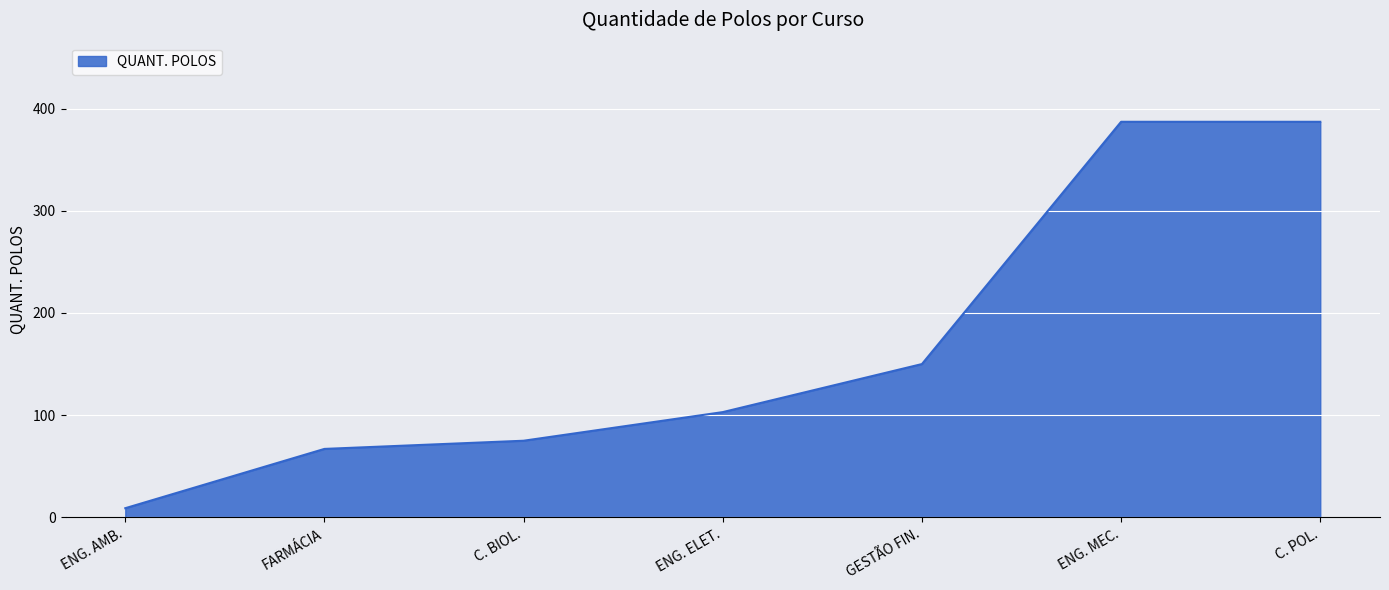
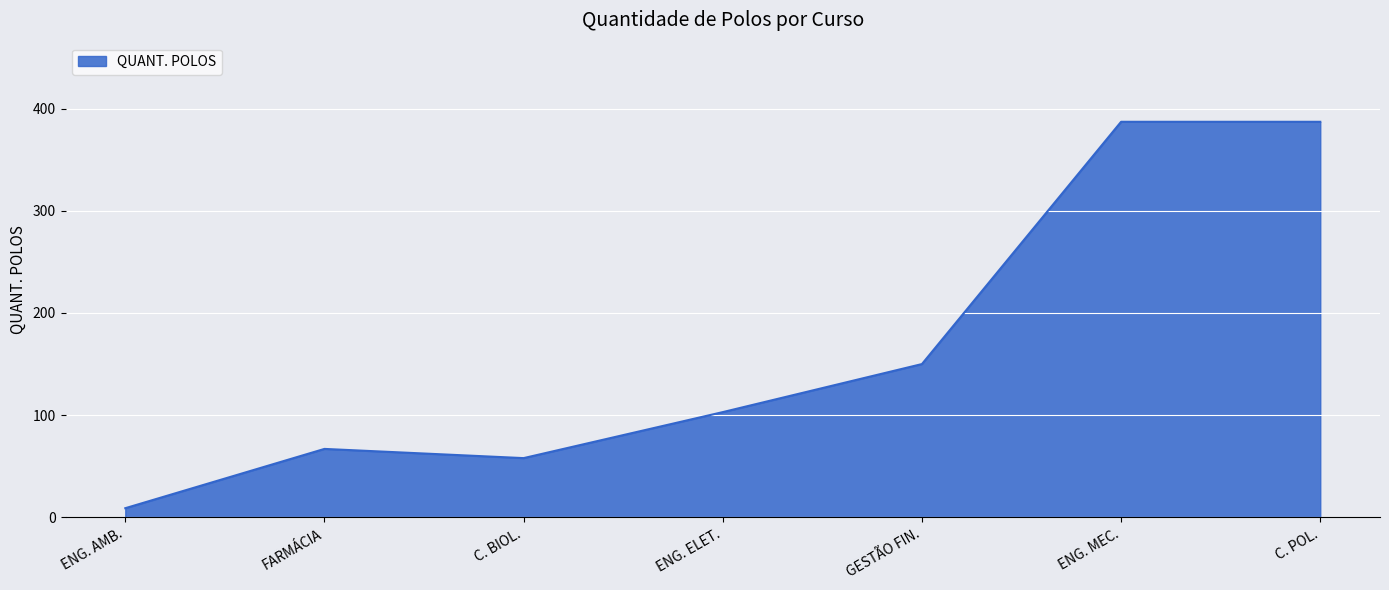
C. BIOL.: 75 -> 58
